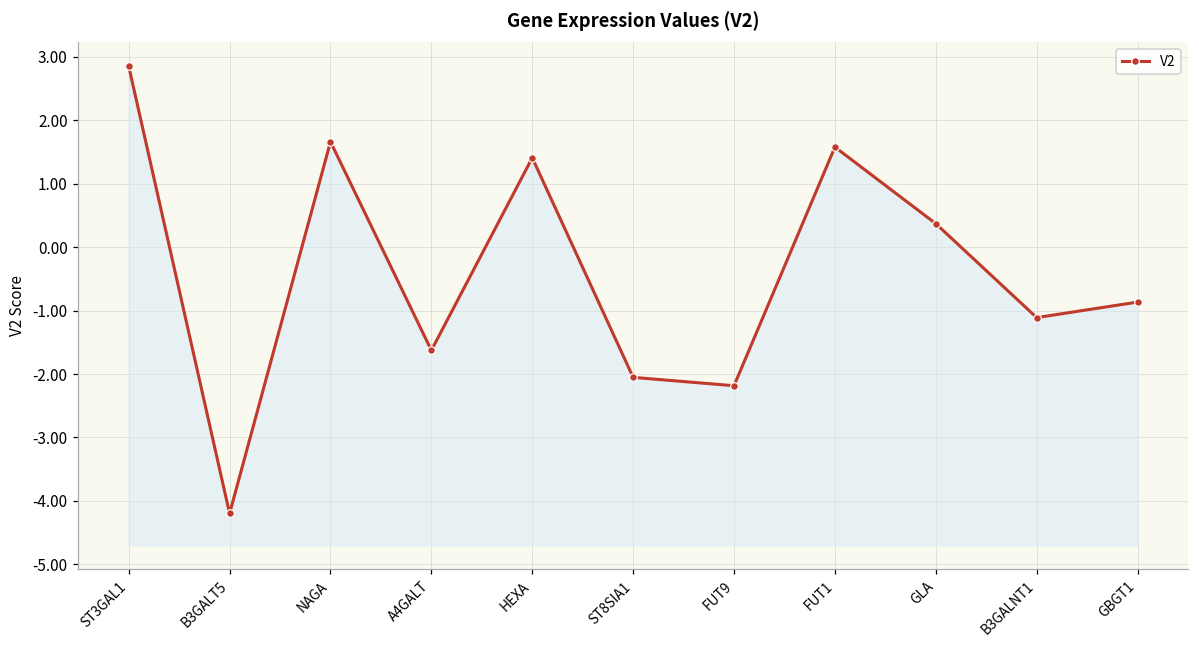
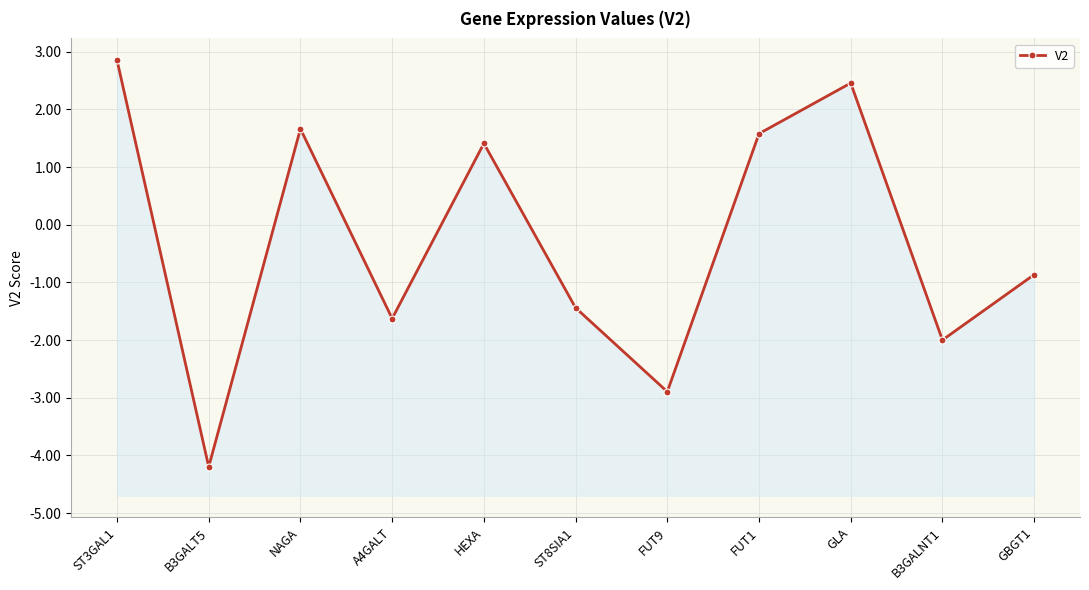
ST8SIA1: -2.1 -> -1.4
FUT9: -2.2 -> -2.9
GLA: 0.4 -> 2.5
B3GALNT1: -1.1 -> -2.0
